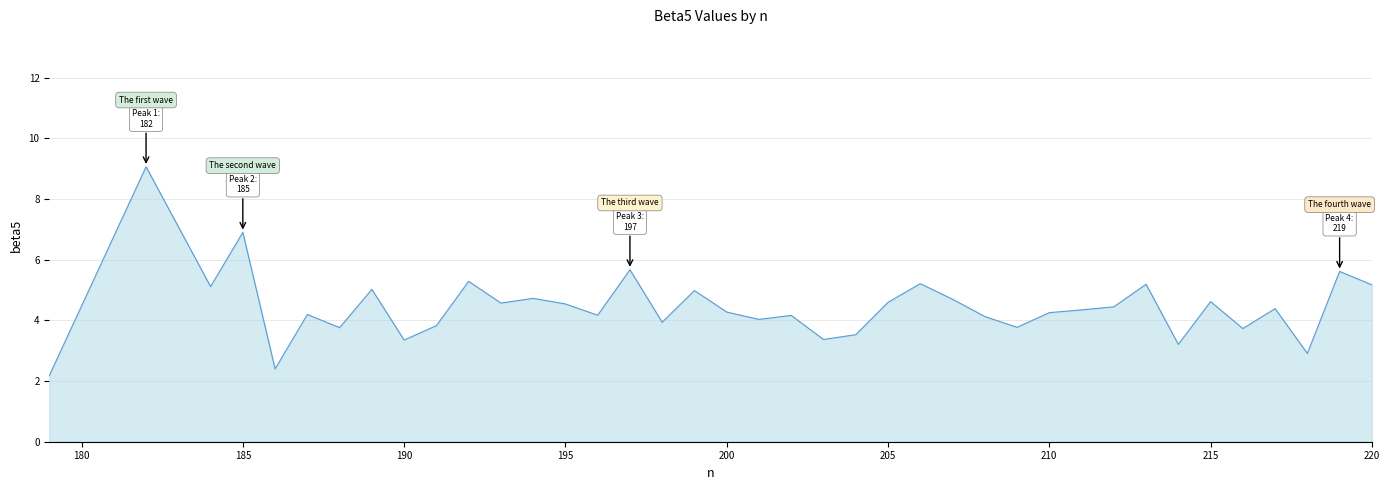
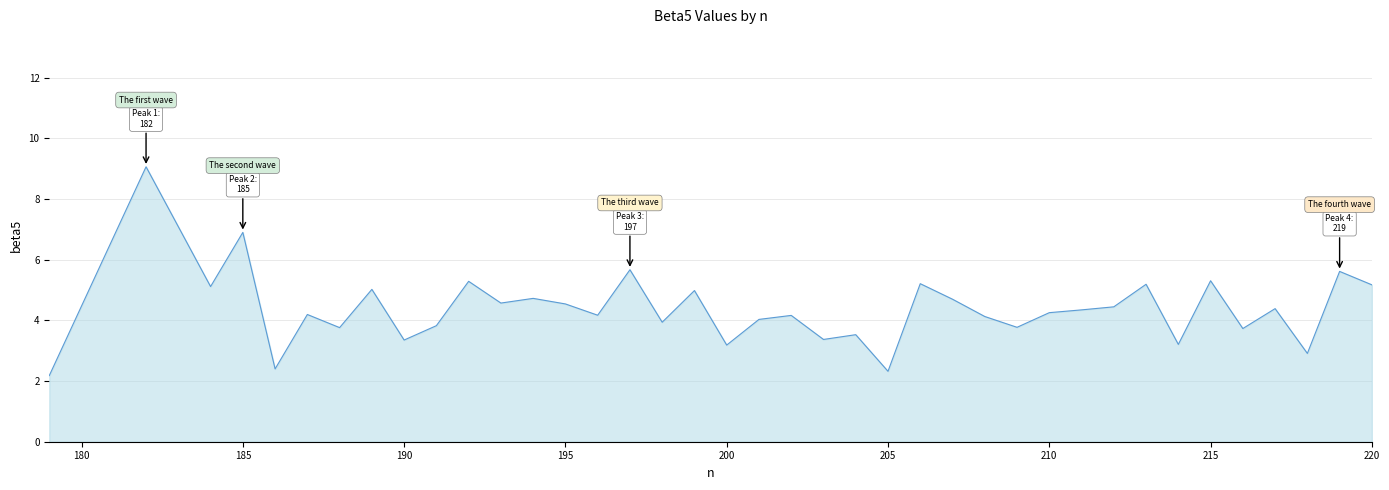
200: 4.3 -> 3.2
205: 4.6 -> 2.3
215: 4.6 -> 5.3
